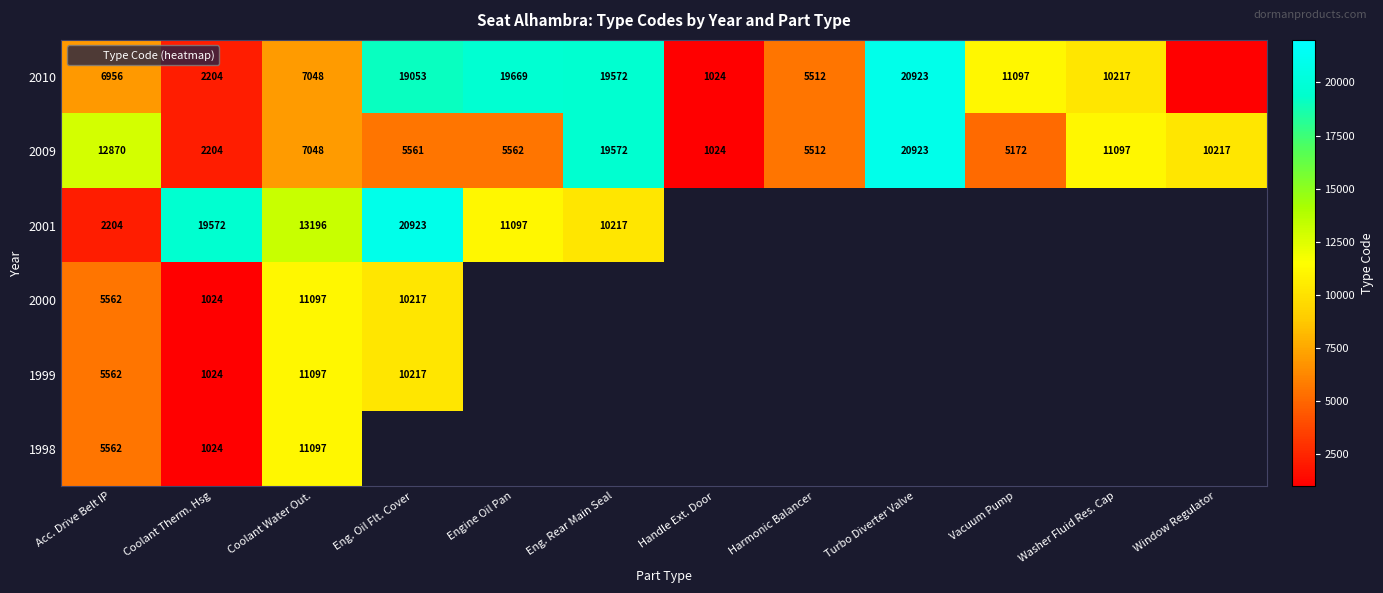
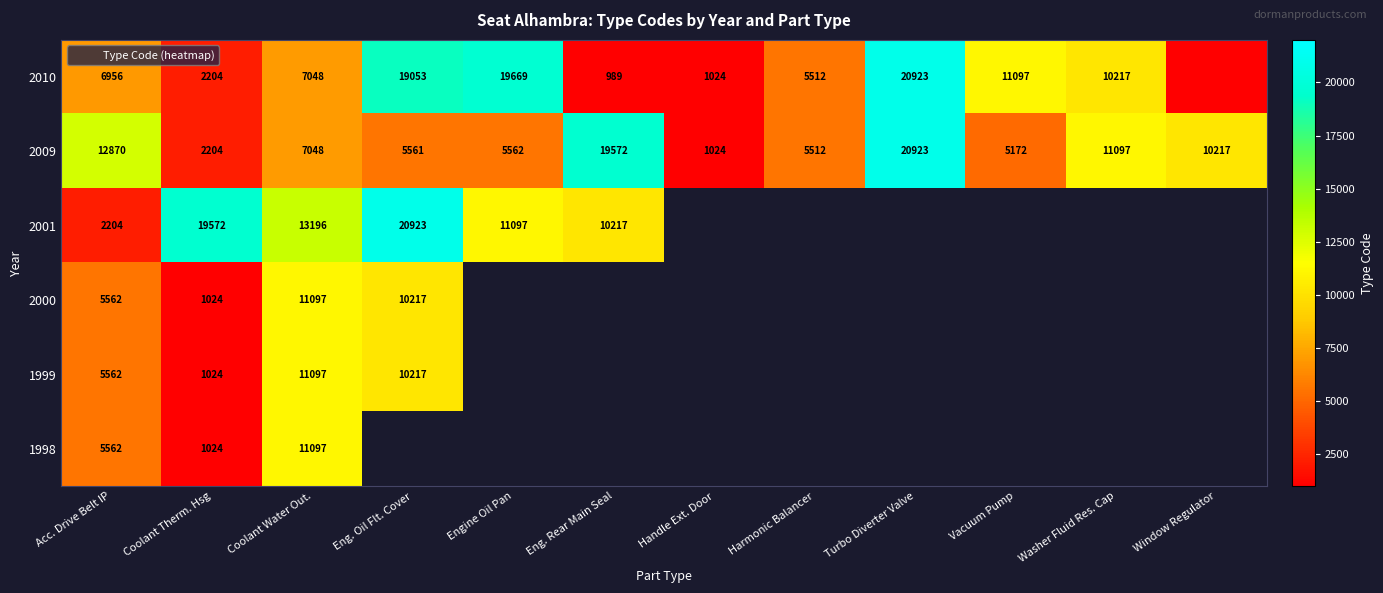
2010, Eng. Rear Main Seal: 19572 -> 989
